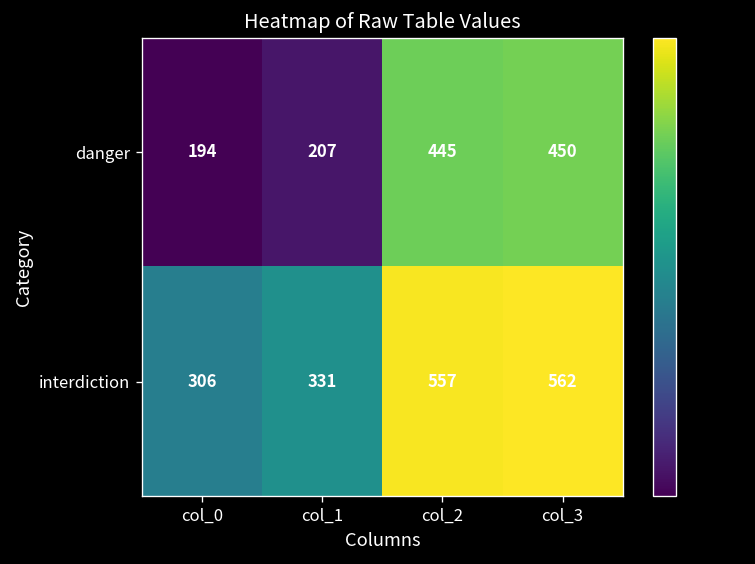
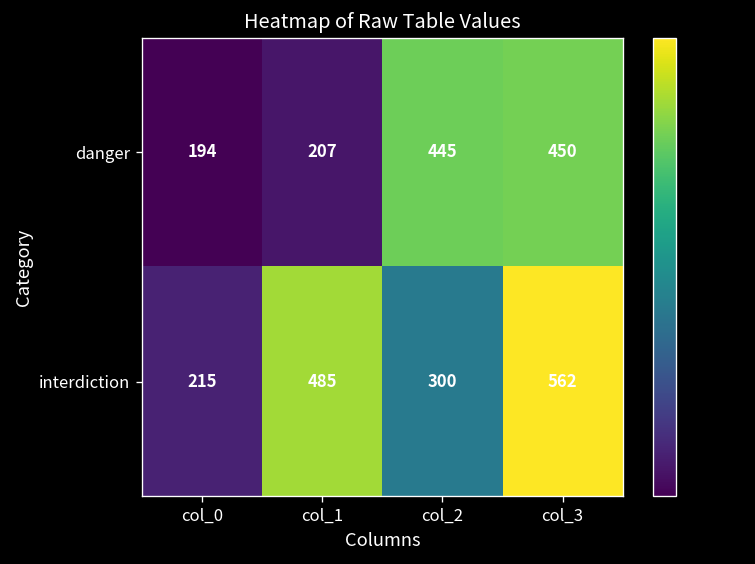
interdiction, col_0: 306 -> 215
interdiction, col_1: 331 -> 485
interdiction, col_2: 557 -> 300
